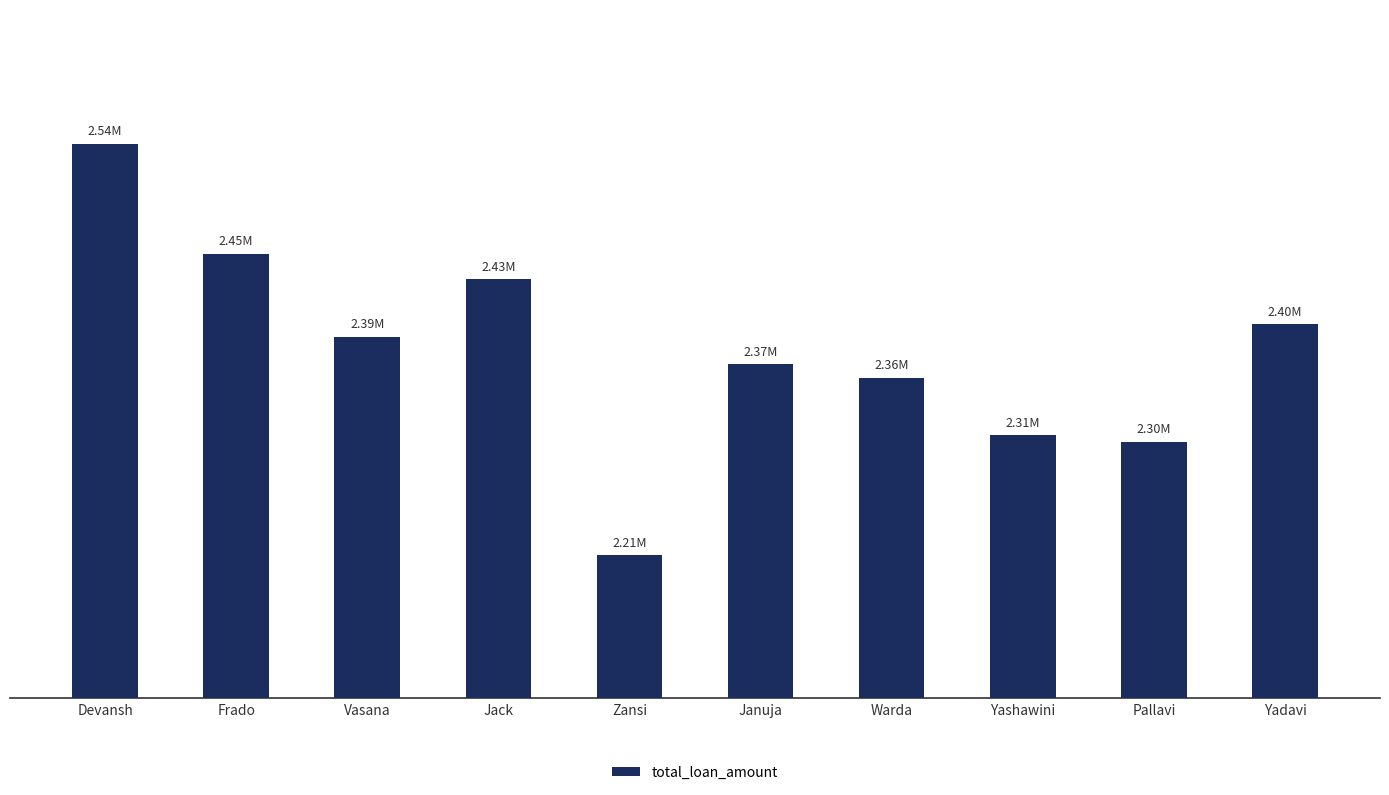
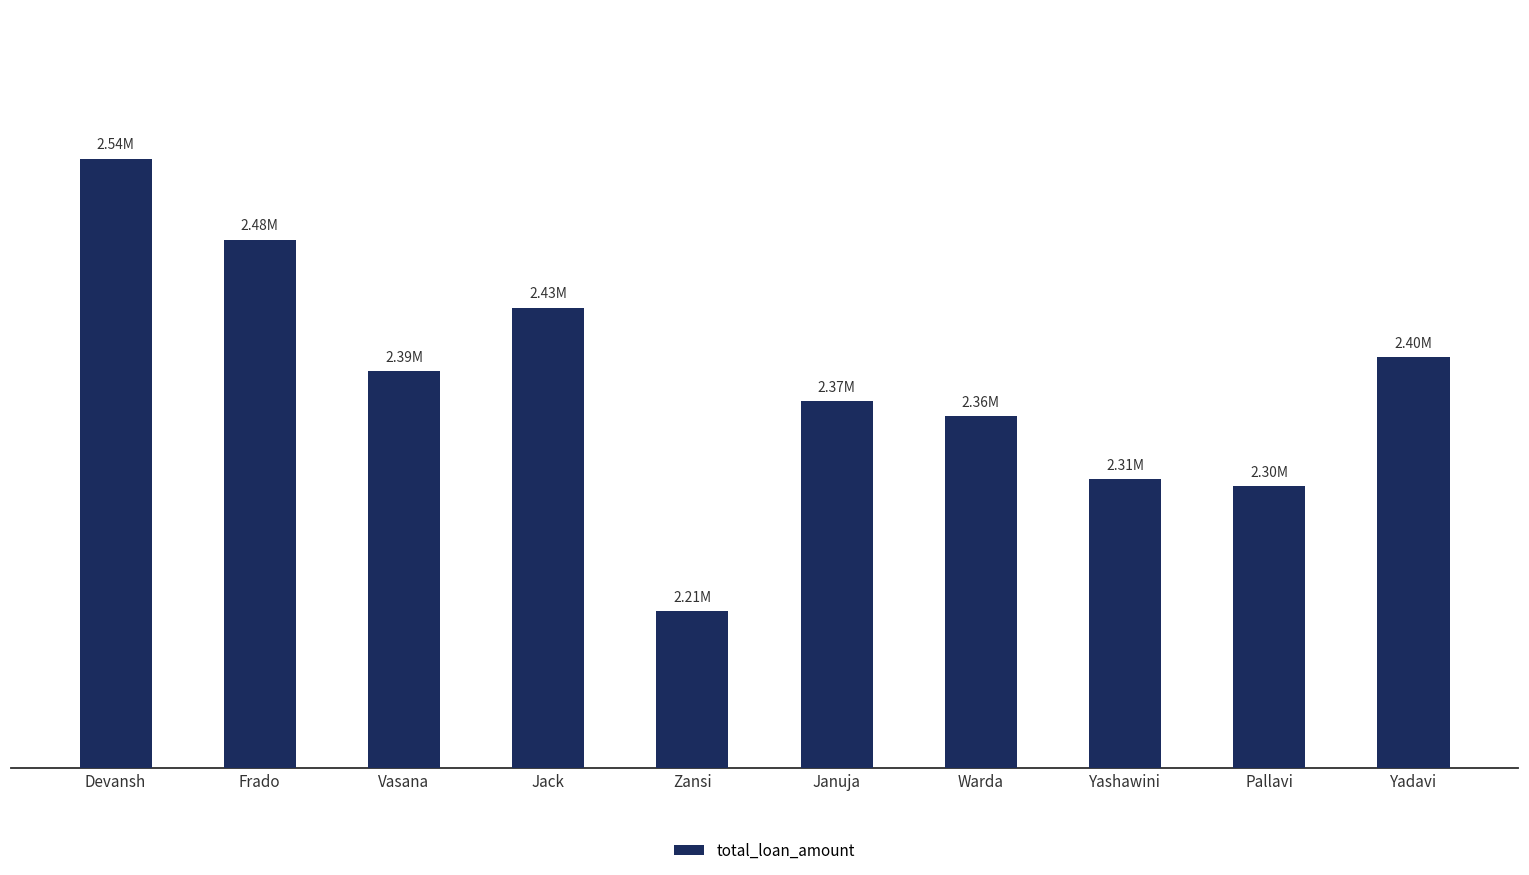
Frado: 2.45M -> 2.48M
